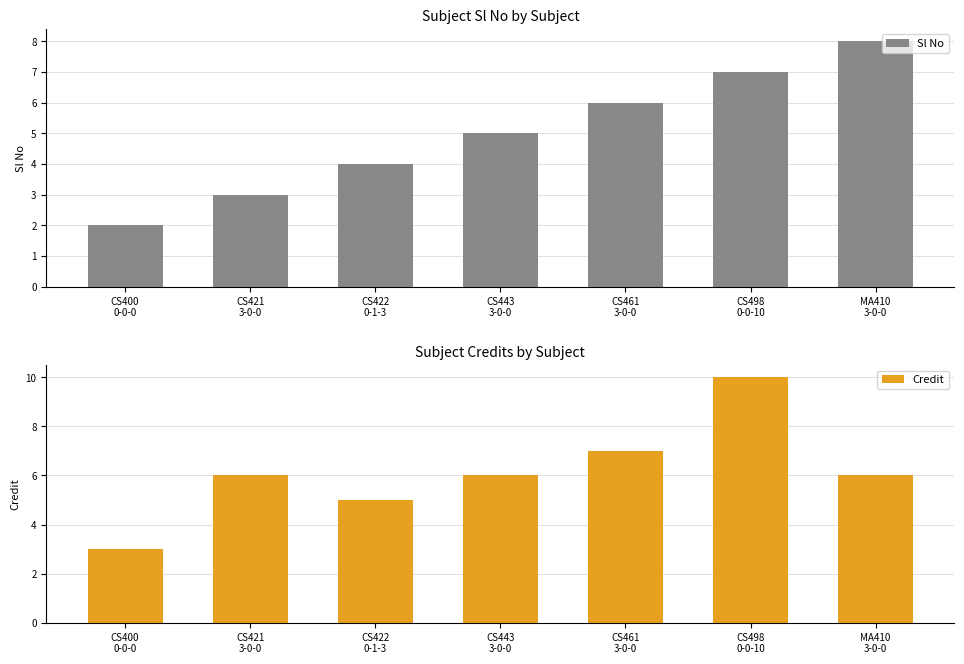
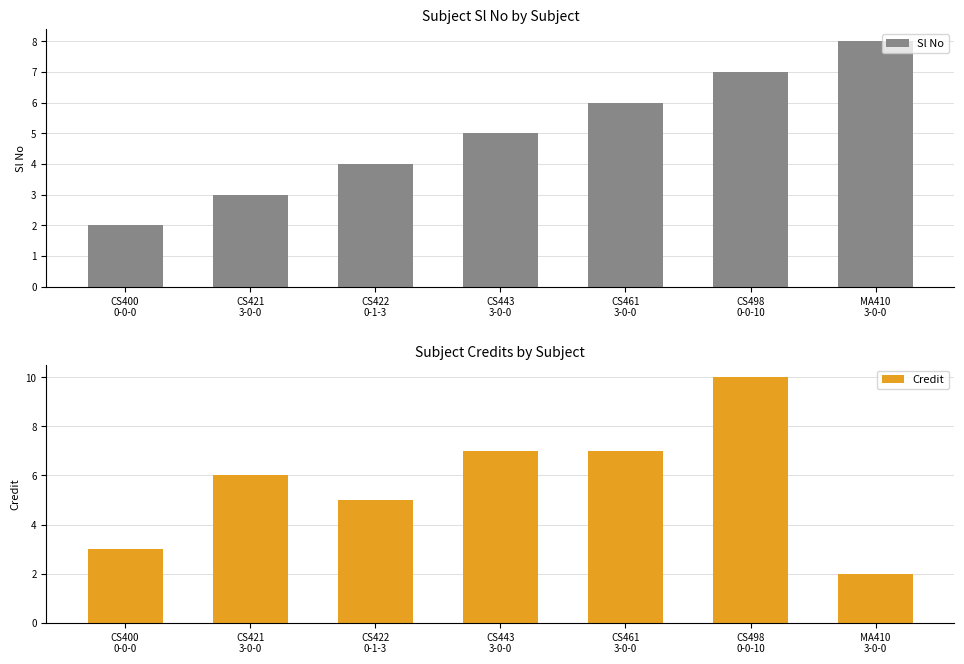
Subject Credits by Subject, CS443 3-0-0: 6 -> 7
Subject Credits by Subject, MA410 3-0-0: 6 -> 2
